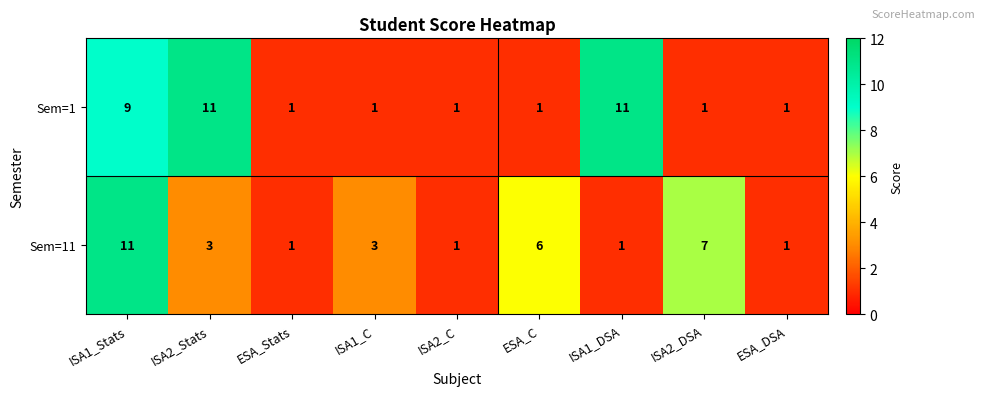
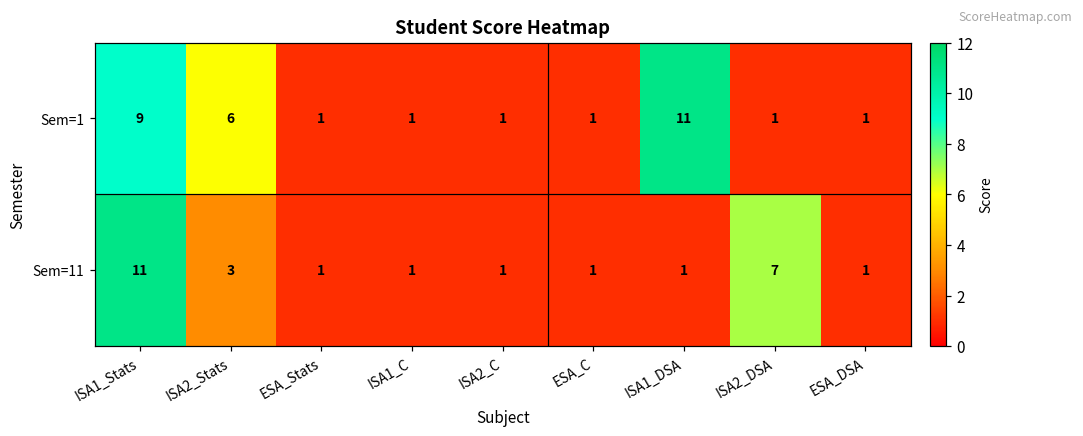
Sem=1, ISA2_Stats: 11 -> 6
Sem=11, ISA1_C: 3 -> 1
Sem=11, ESA_C: 6 -> 1
